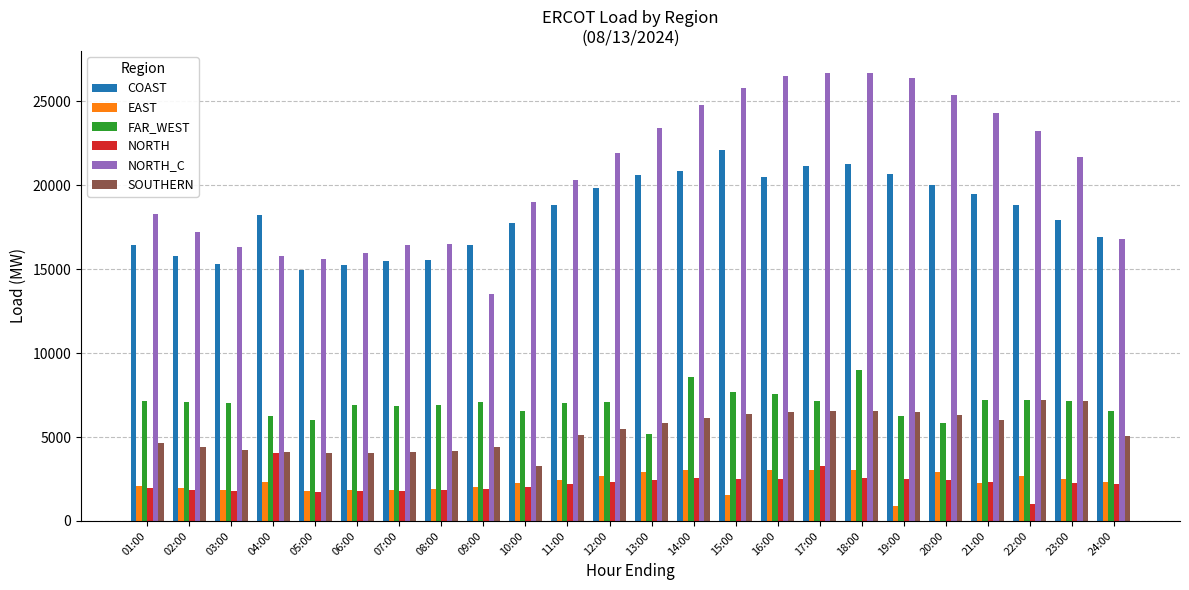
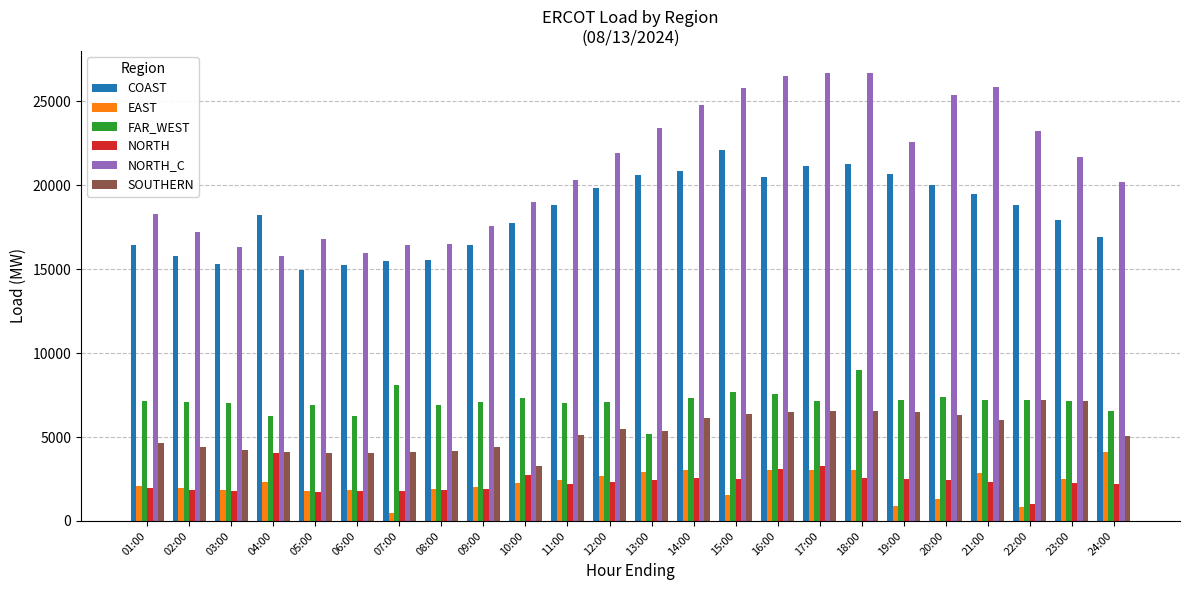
FAR_WEST, 05:00: 6000 -> 6900
NORTH_C, 05:00: 15600 -> 16800
FAR_WEST, 06:00: 6900 -> 6200
EAST, 07:00: 1900 -> 500
FAR_WEST, 07:00: 6900 -> 8100
NORTH_C, 09:00: 13500 -> 17600
FAR_WEST, 10:00: 6600 -> 7300
NORTH, 10:00: 2000 -> 2800
SOUTHERN, 13:00: 5800 -> 5300
FAR_WEST, 14:00: 8600 -> 7300
NORTH, 16:00: 2500 -> 3100
FAR_WEST, 19:00: 6200 -> 7200
NORTH_C, 19:00: 26400 -> 22600
EAST, 20:00: 2900 -> 1300
FAR_WEST, 20:00: 5800 -> 7400
EAST, 21:00: 2200 -> 2800
NORTH_C, 21:00: 24300 -> 25900
EAST, 22:00: 2700 -> 800
EAST, 24:00: 2300 -> 4100
NORTH_C, 24:00: 16800 -> 20200
